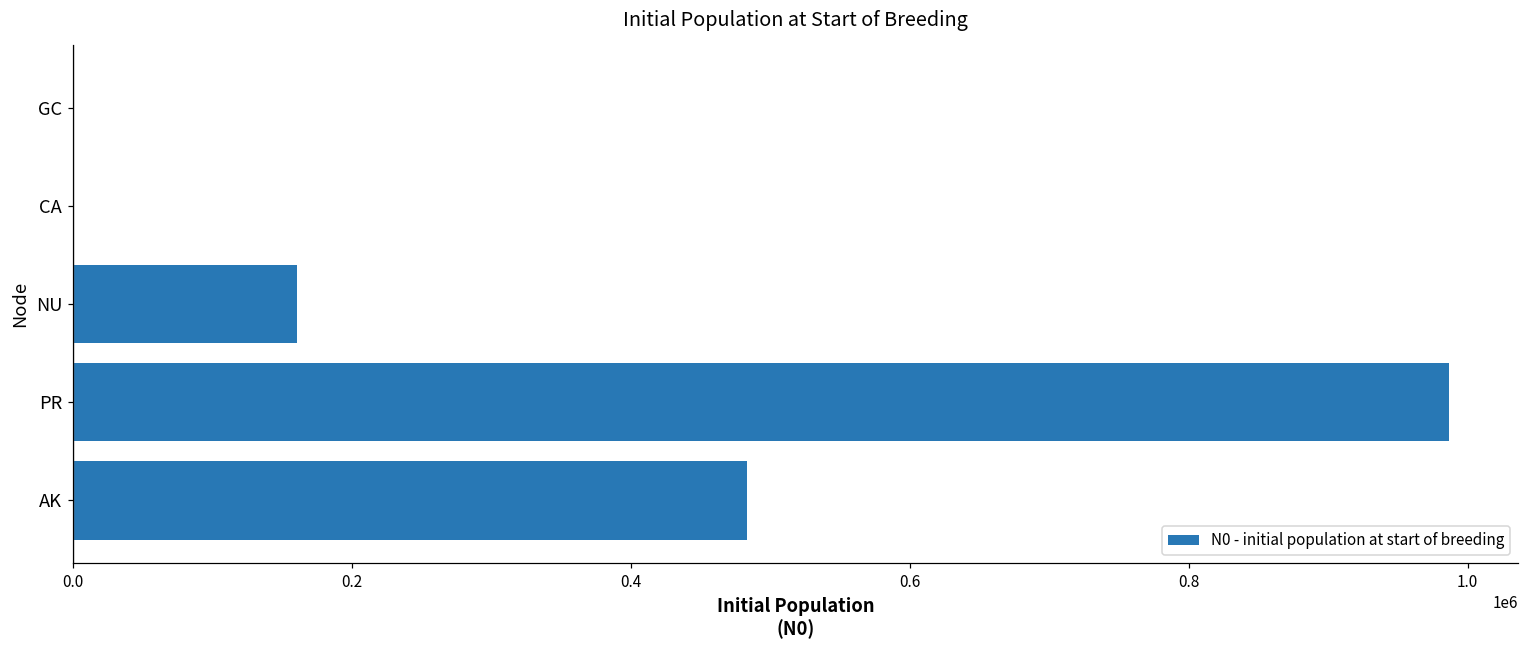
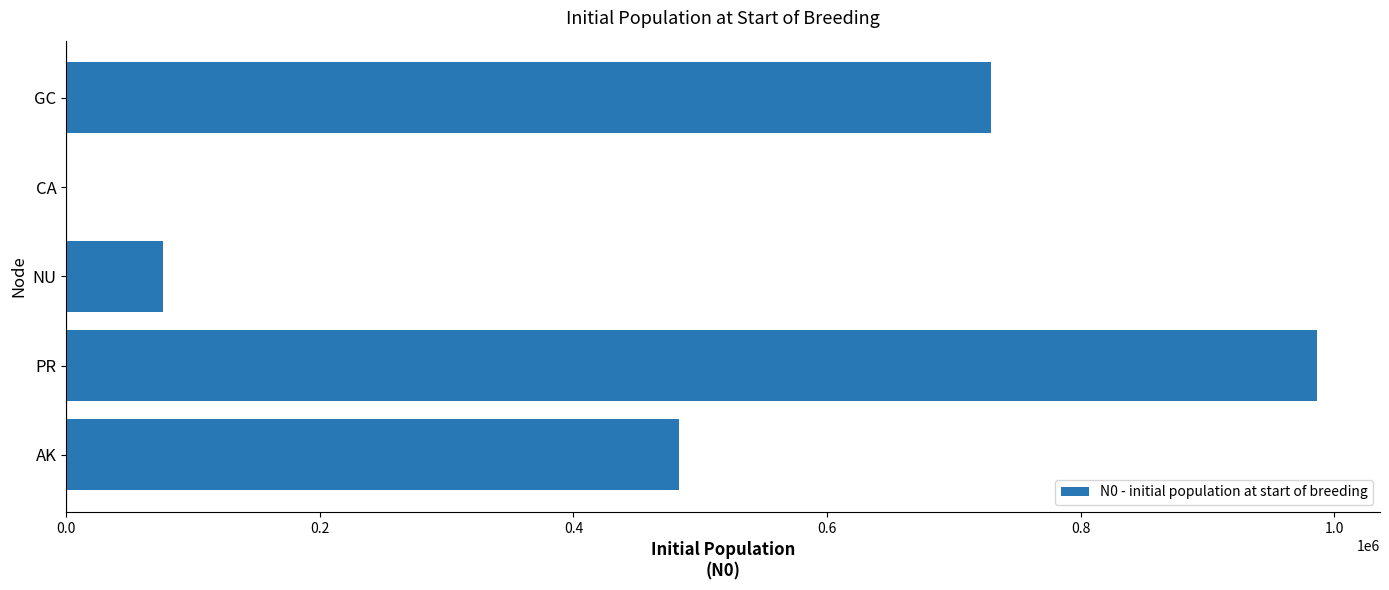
GC: 0 -> 729000
NU: 161000 -> 76000
